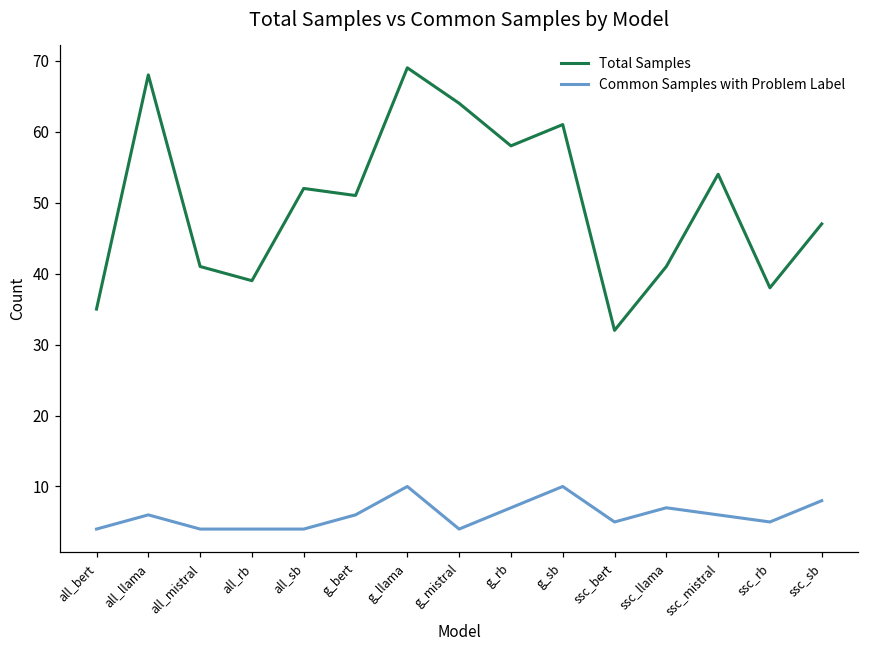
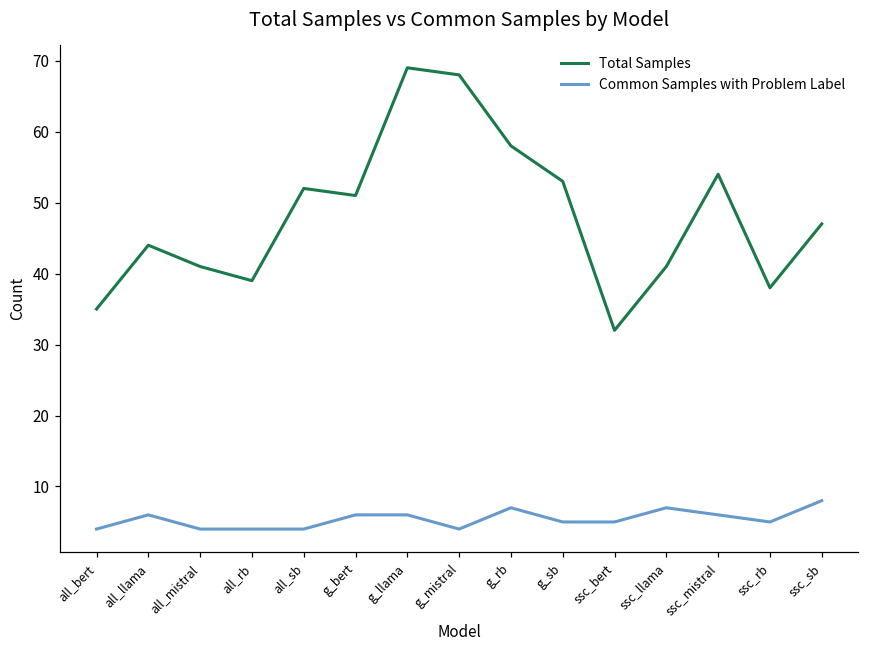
Total Samples, all_llama: 68 -> 44
Common Samples with Problem Label, g_llama: 10 -> 6
Total Samples, g_mistral: 64 -> 68
Total Samples, g_sb: 61 -> 53
Common Samples with Problem Label, g_sb: 10 -> 5
